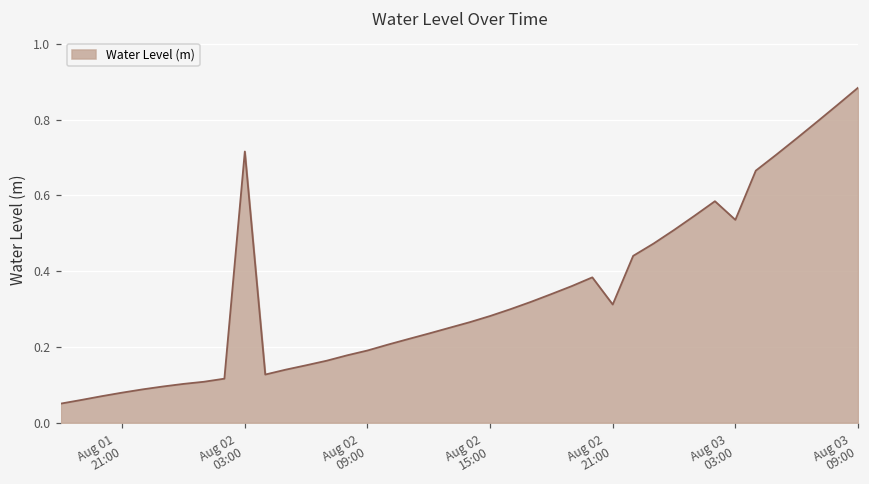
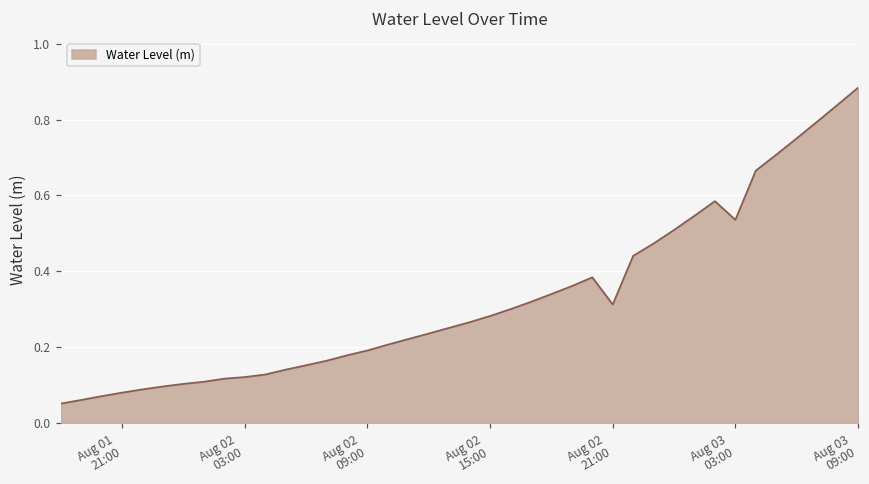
Aug 02 03:00: 0.72 -> 0.12
